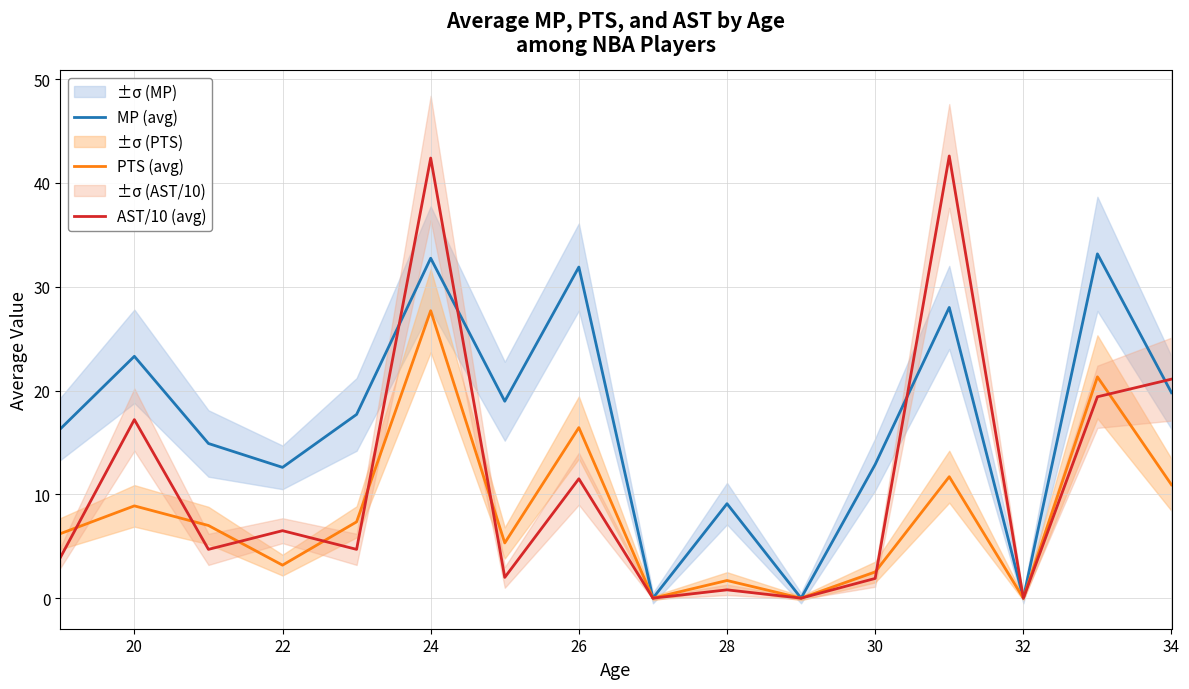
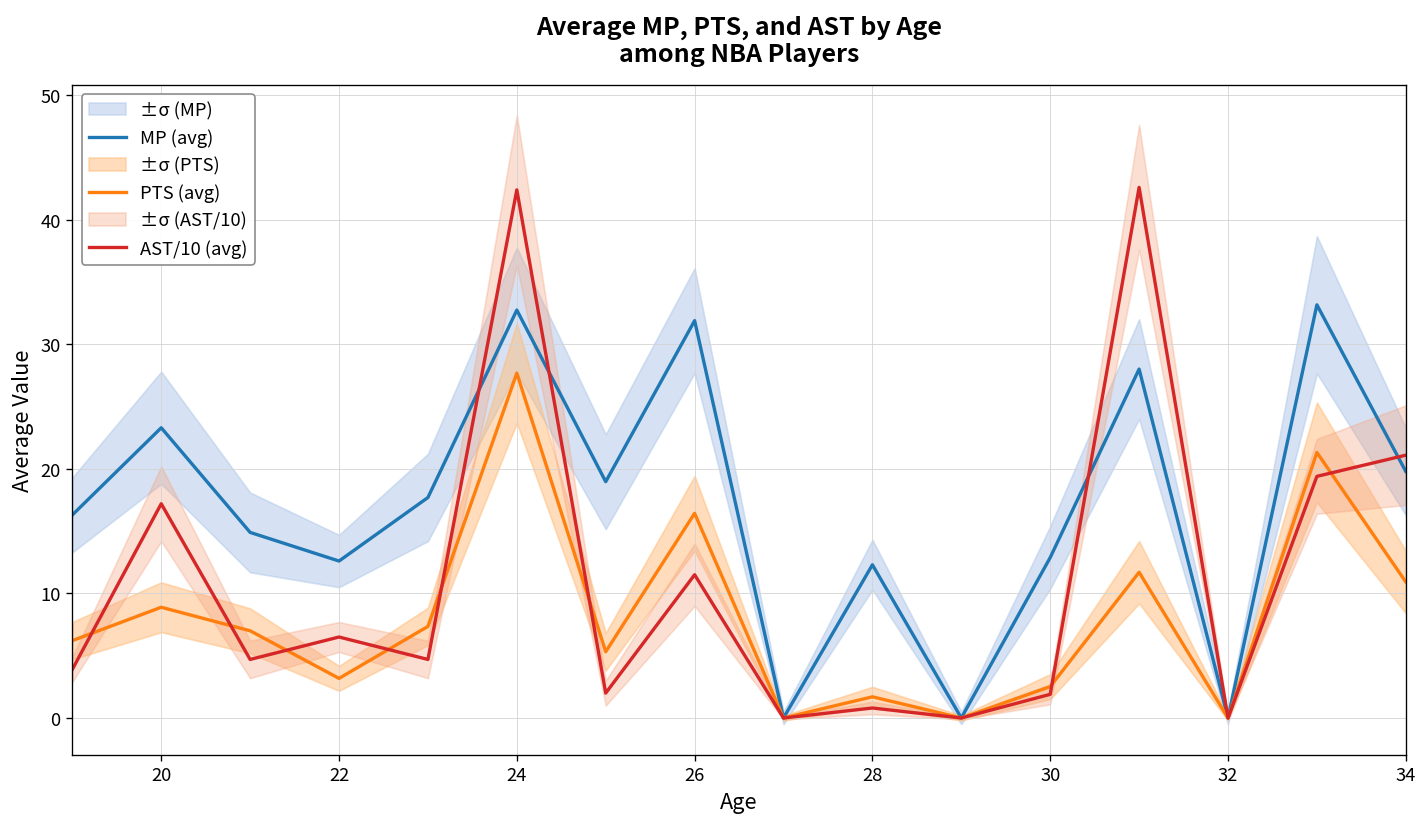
MP (avg), 28: 9.1 -> 12.3
